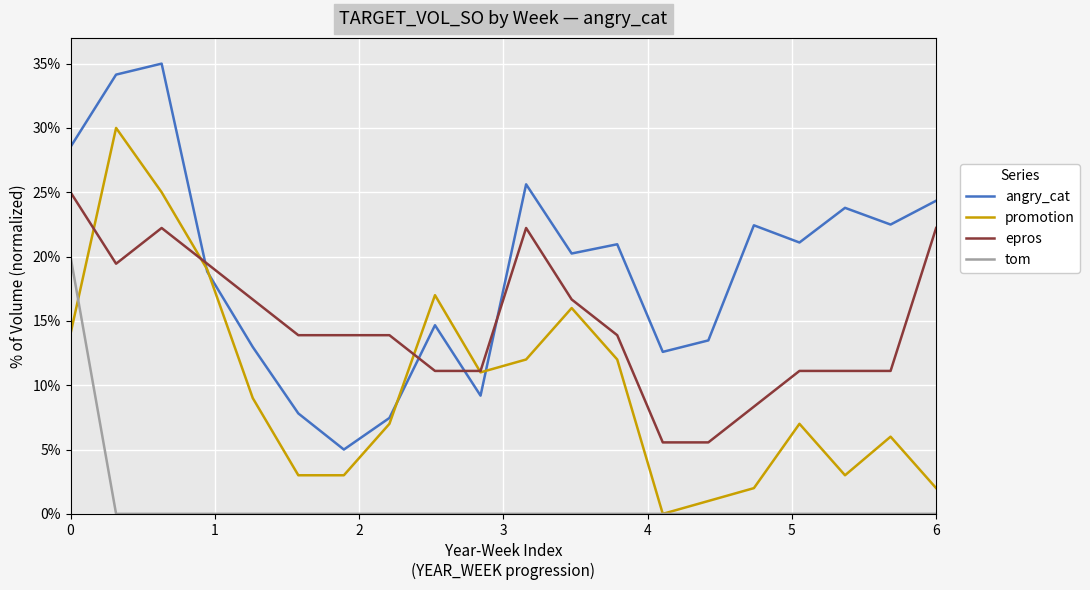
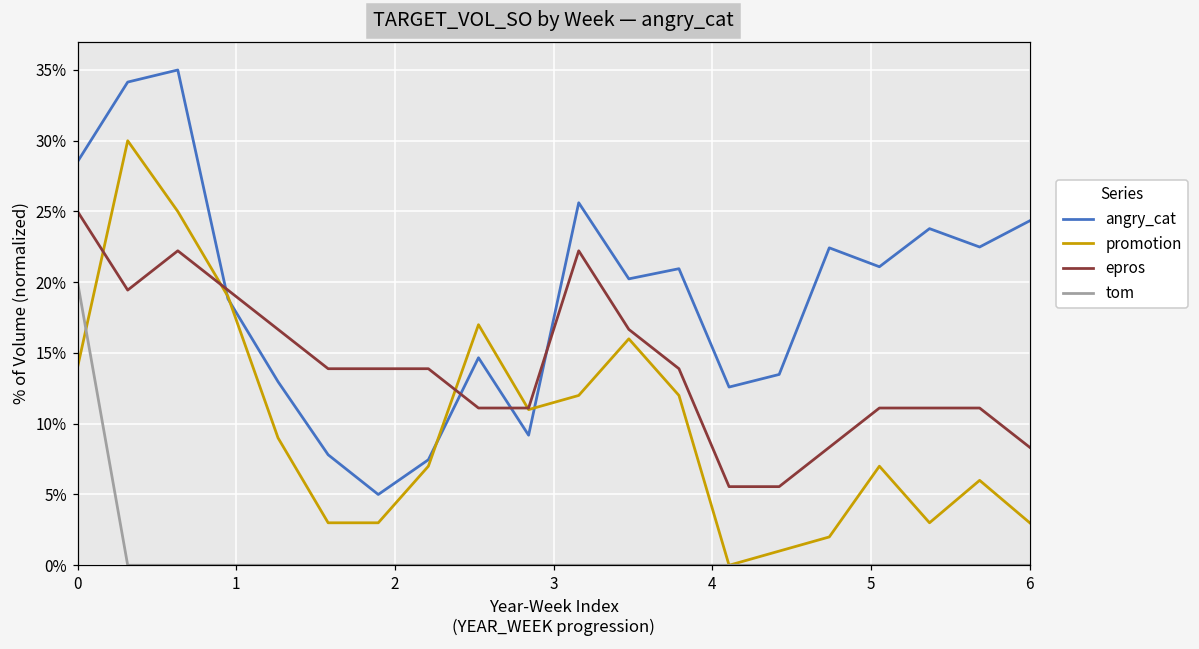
promotion, 6: 2% -> 3%
epros, 6: 22.2% -> 8.3%
